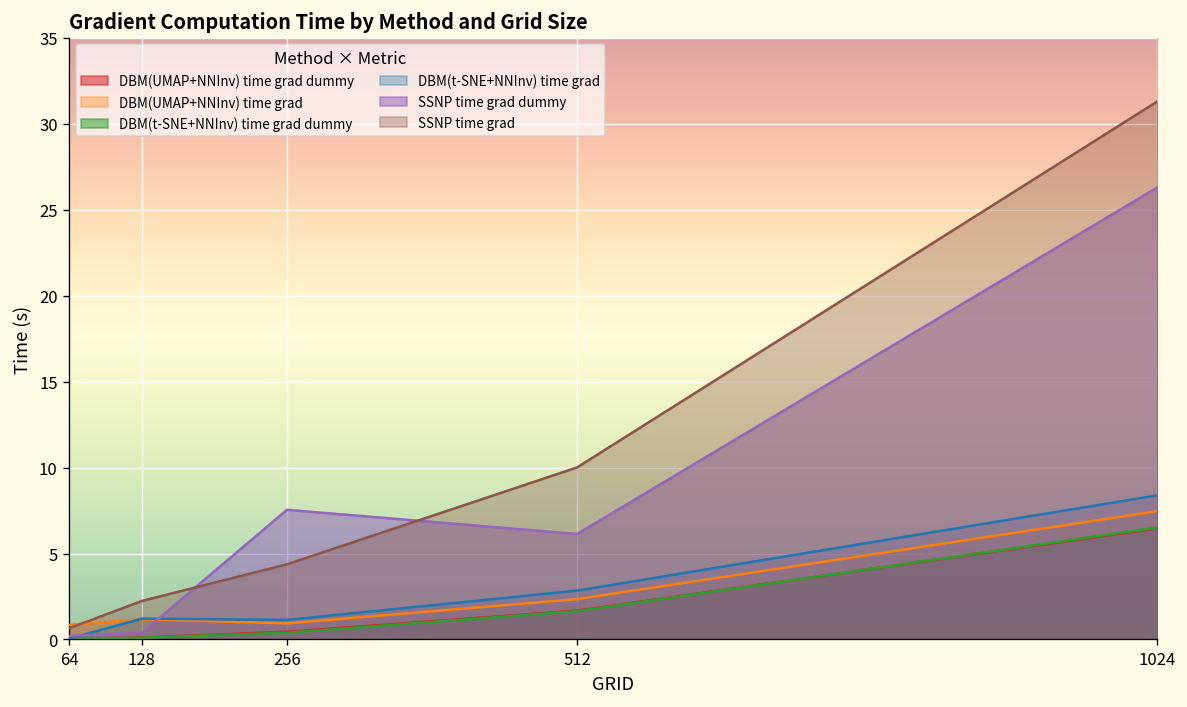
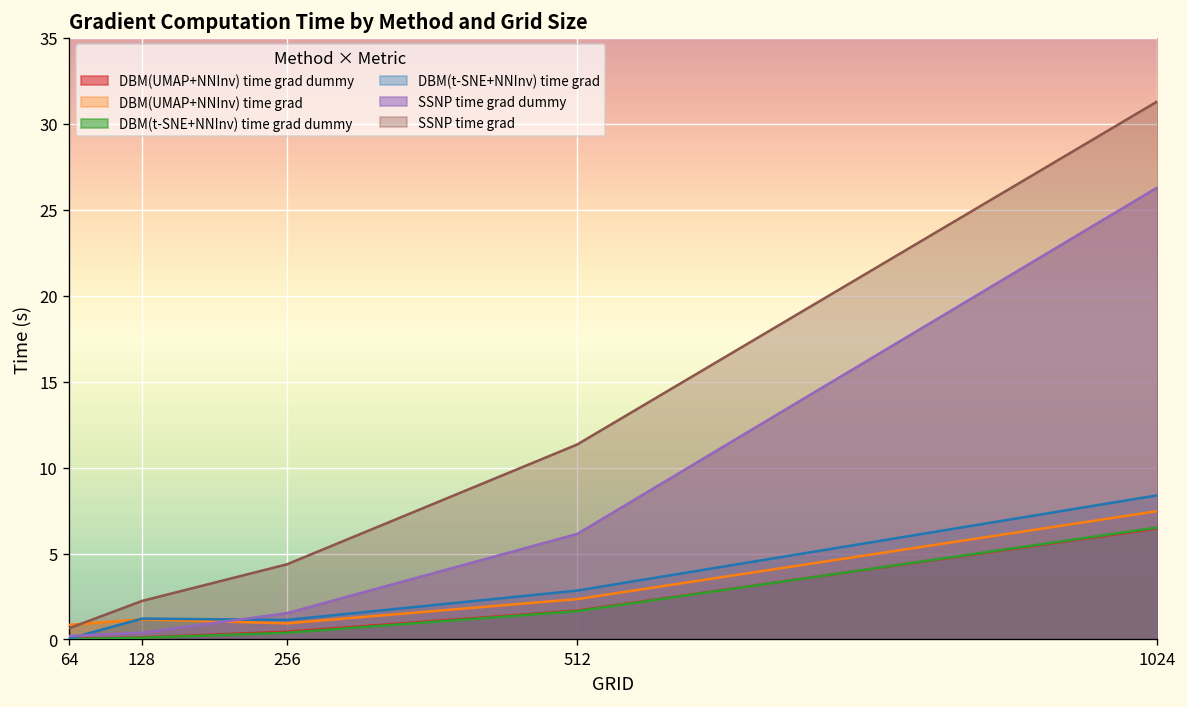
SSNP time grad dummy, 256: 7.5 -> 1.5
SSNP time grad, 512: 10.0 -> 11.3
